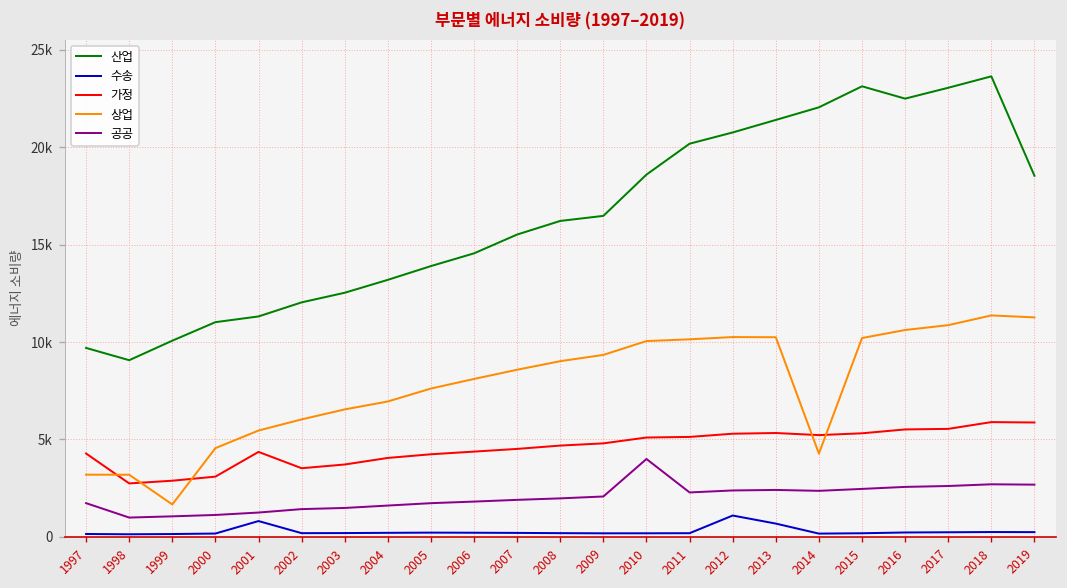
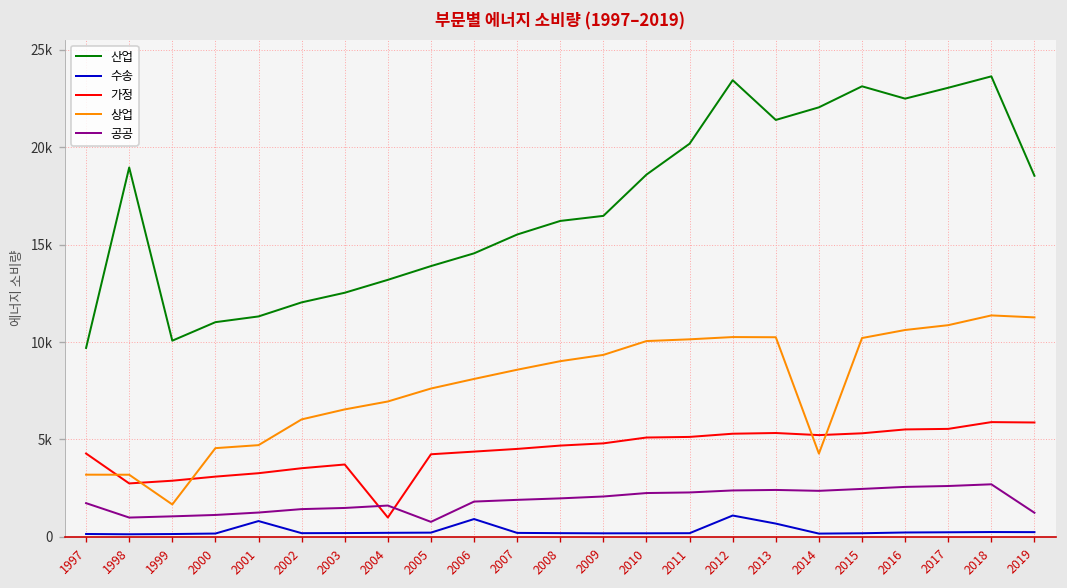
산업, 1998: 9100 -> 19000
가정, 2001: 4400 -> 3300
상업, 2001: 5500 -> 4700
가정, 2004: 4100 -> 1000
공공, 2005: 1700 -> 800
수송, 2006: 200 -> 900
공공, 2010: 4000 -> 2200
산업, 2012: 20800 -> 23400
공공, 2019: 2700 -> 1200
